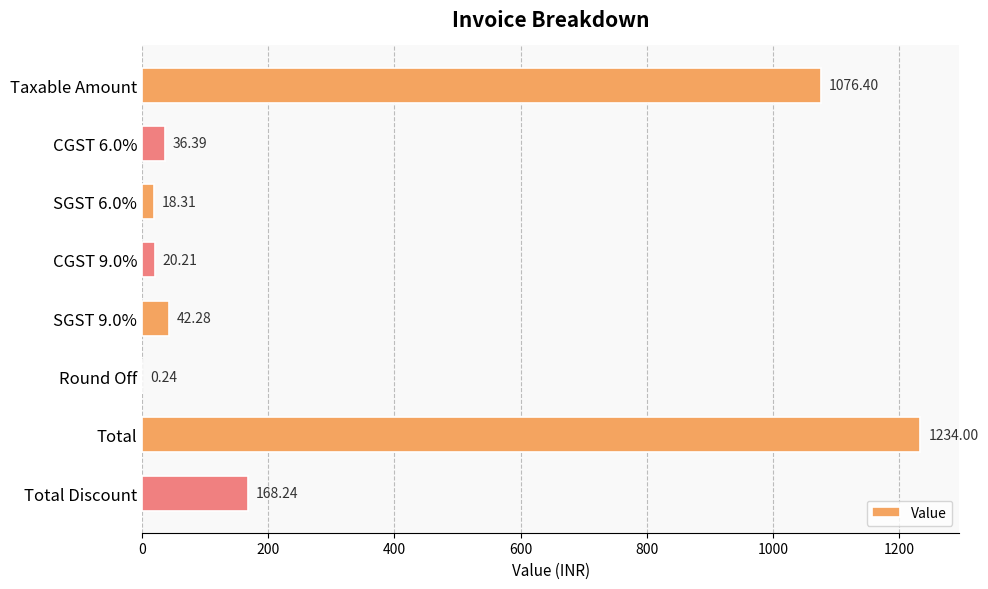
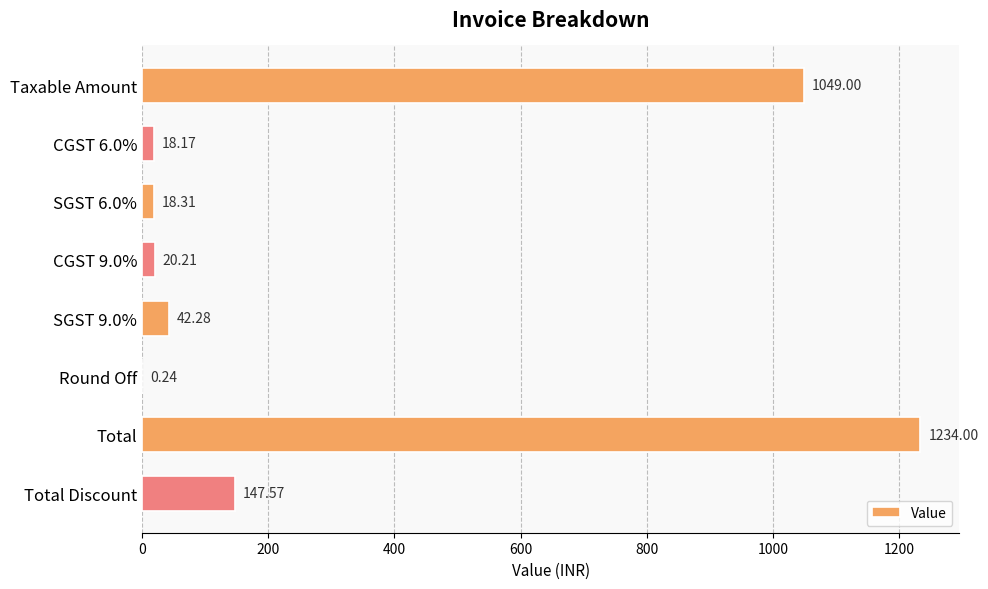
Taxable Amount: 1076.40 -> 1049.00
CGST 6.0%: 36.39 -> 18.17
Total Discount: 168.24 -> 147.57
